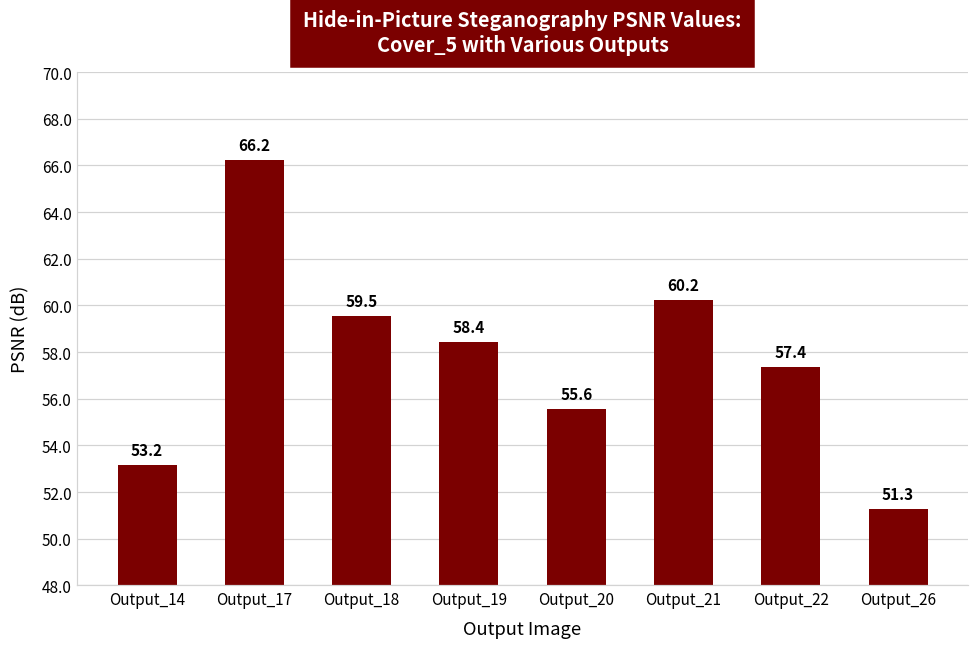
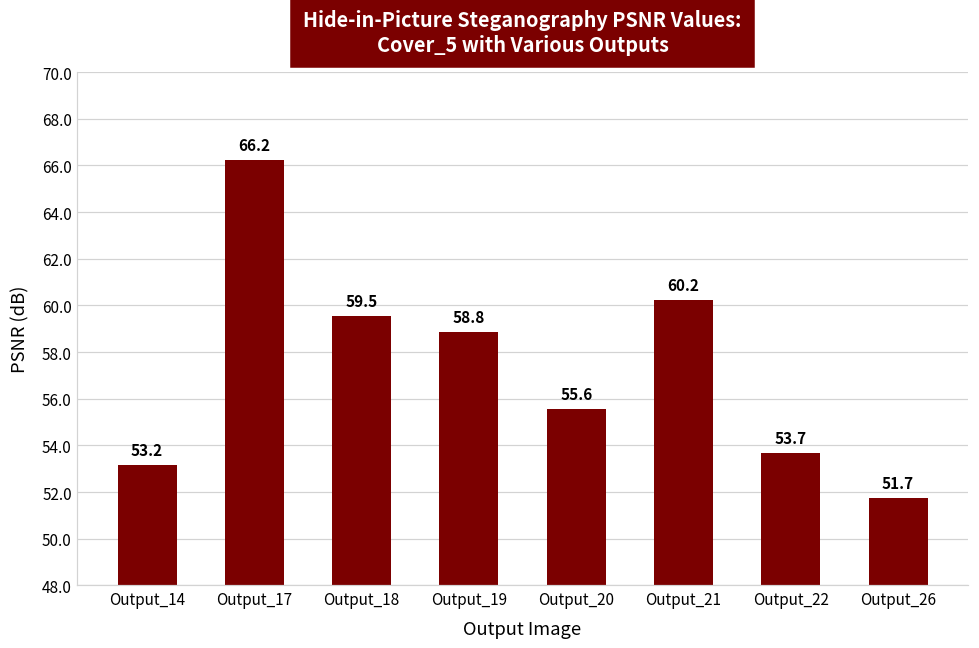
Output_19: 58.4 -> 58.8
Output_22: 57.4 -> 53.7
Output_26: 51.3 -> 51.7
